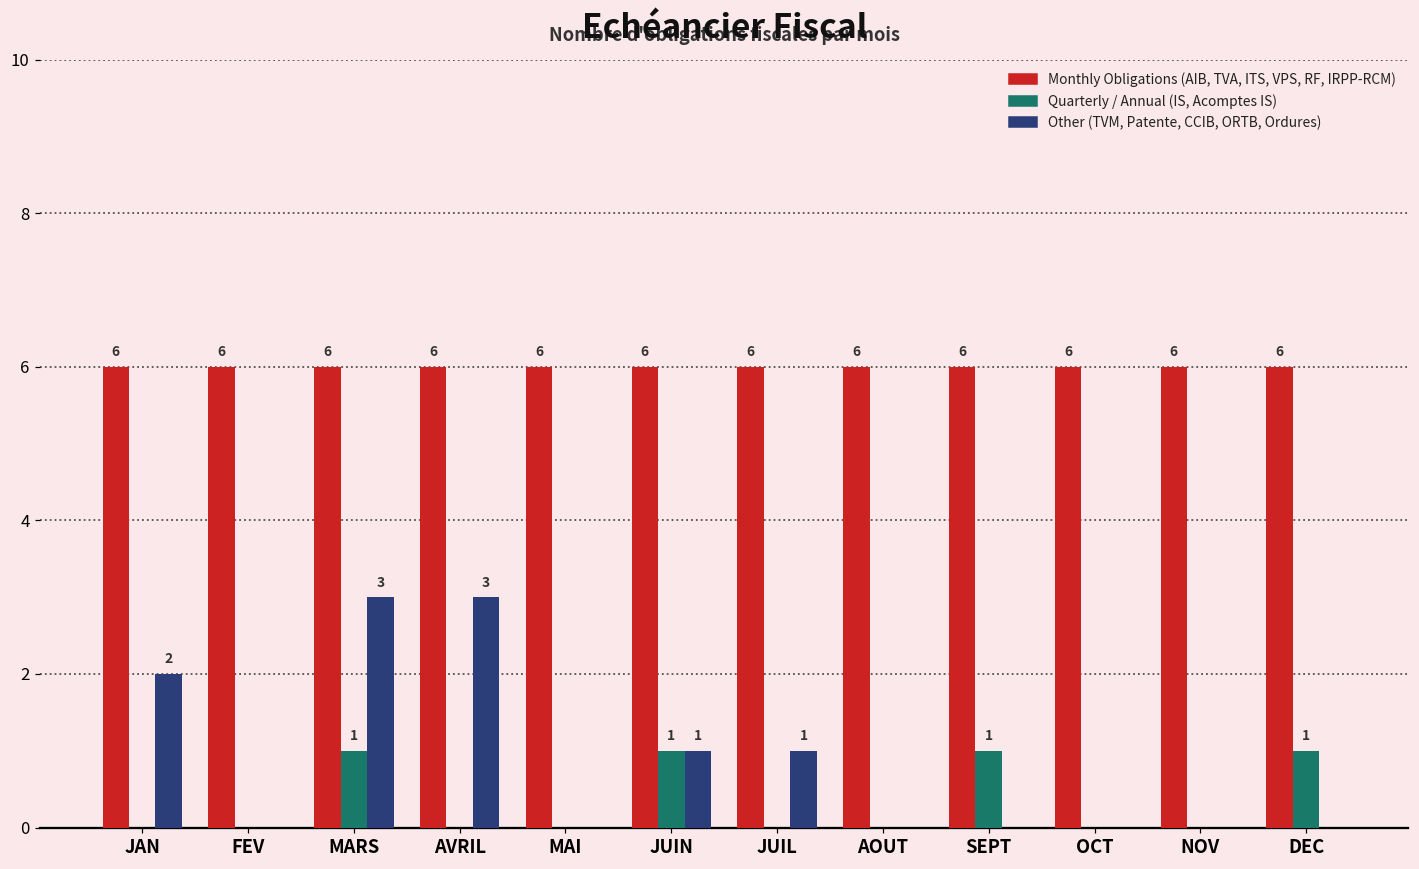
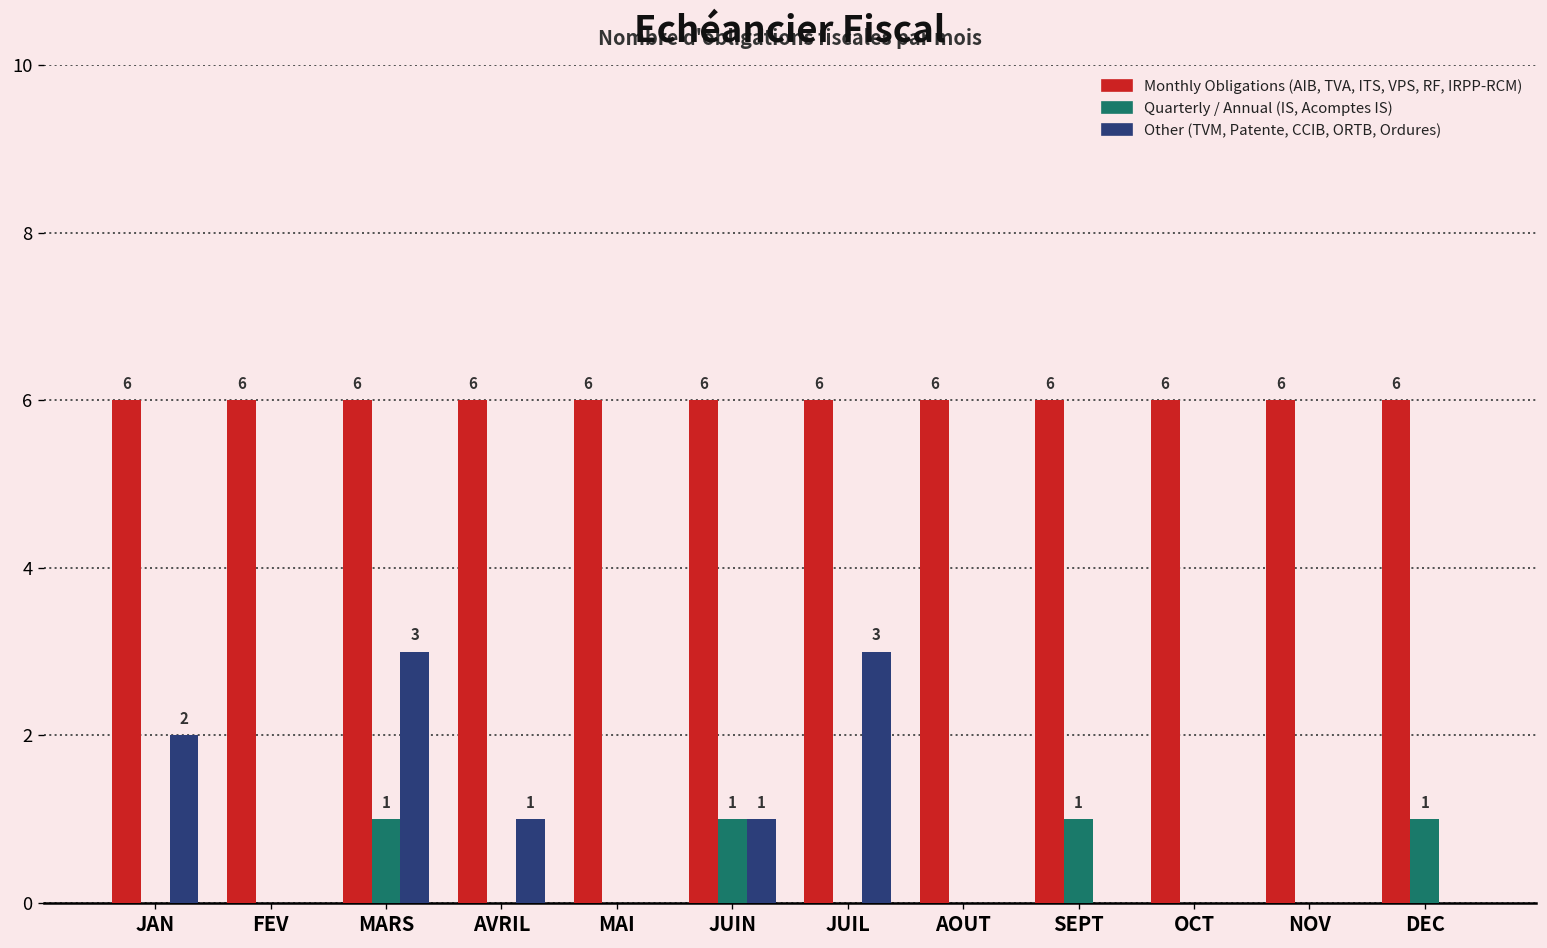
Other (TVM, Patente, CCIB, ORTB, Ordures), AVRIL: 3 -> 1
Other (TVM, Patente, CCIB, ORTB, Ordures), JUIL: 1 -> 3
